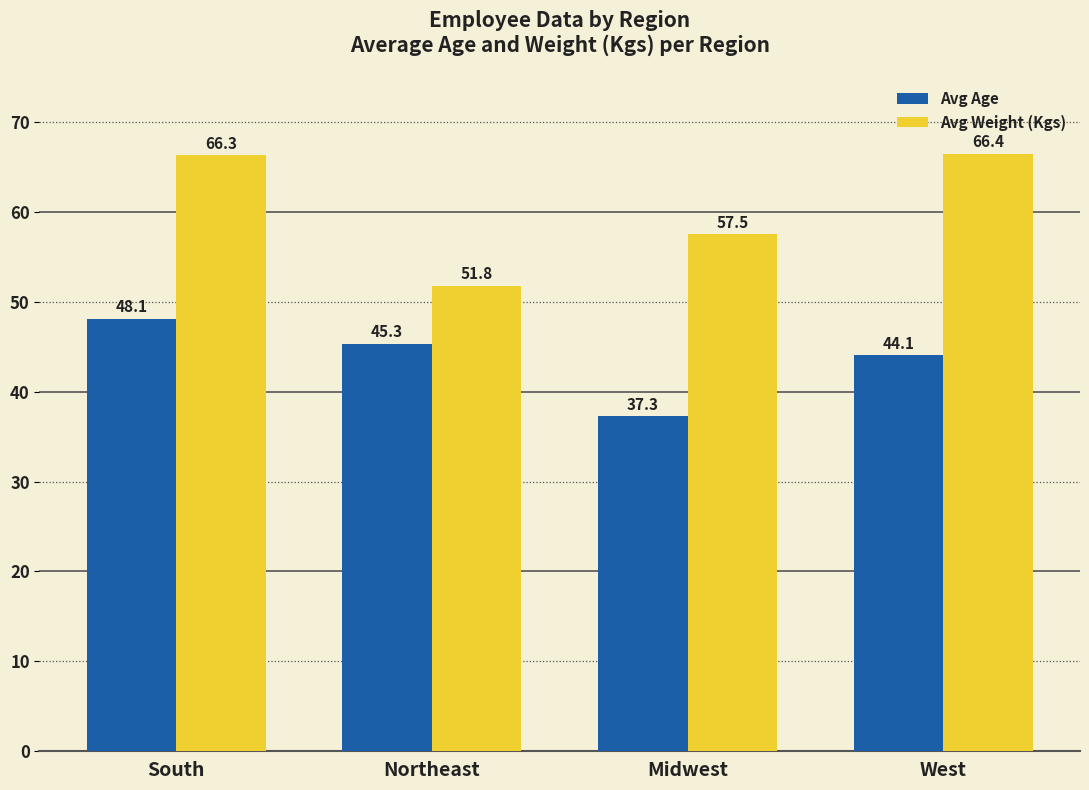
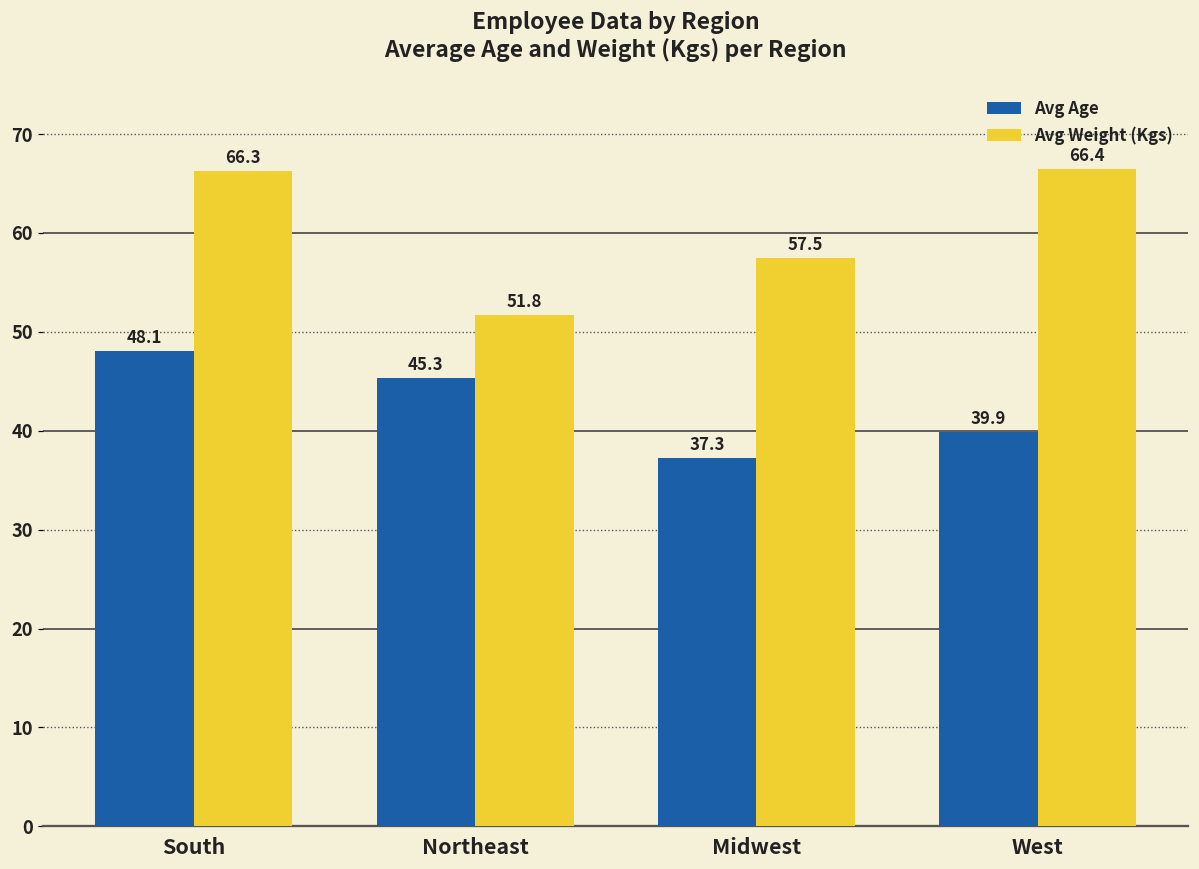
Avg Age, West: 44.1 -> 39.9
